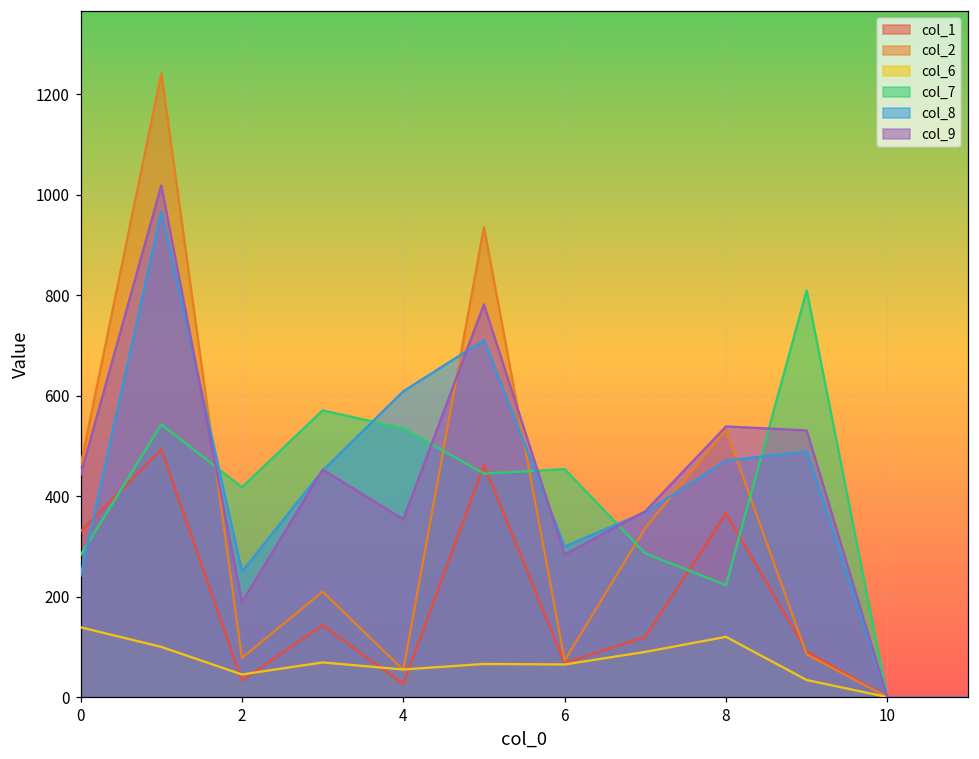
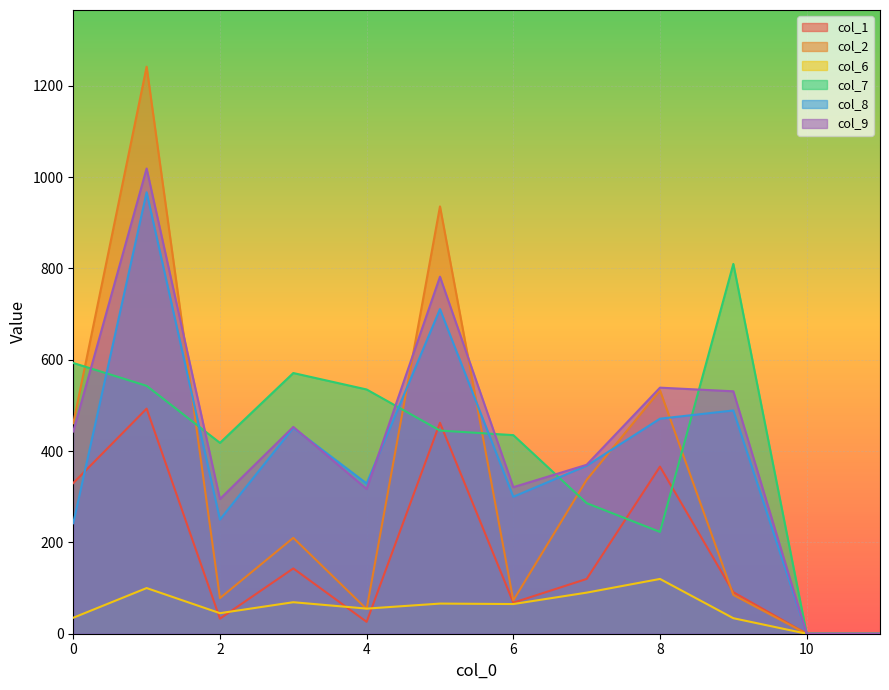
col_6, 0: 140 -> 40
col_7, 0: 280 -> 590
col_9, 2: 190 -> 300
col_8, 4: 610 -> 330
col_9, 4: 350 -> 320
col_7, 6: 450 -> 440
col_9, 6: 280 -> 320
